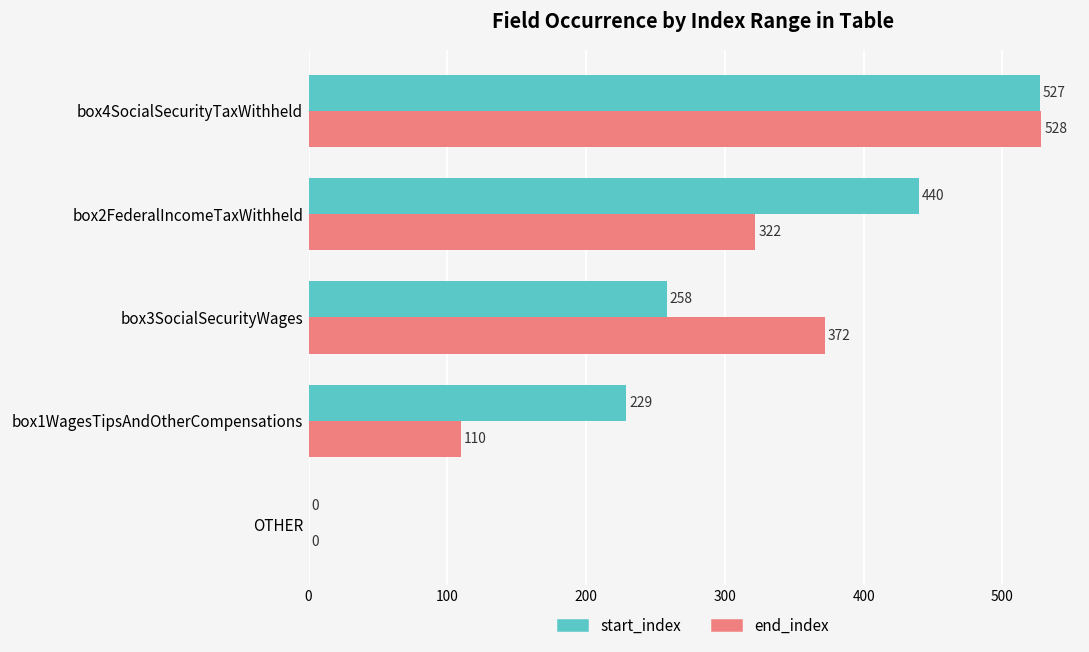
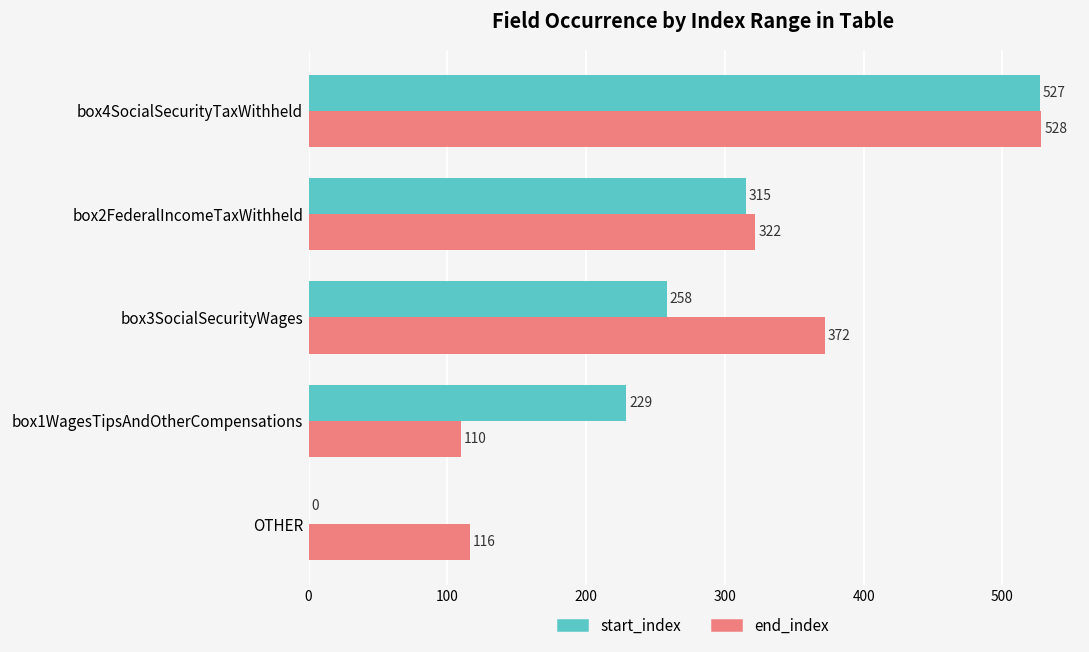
start_index, box2FederalIncomeTaxWithheld: 440 -> 315
end_index, OTHER: 0 -> 116
